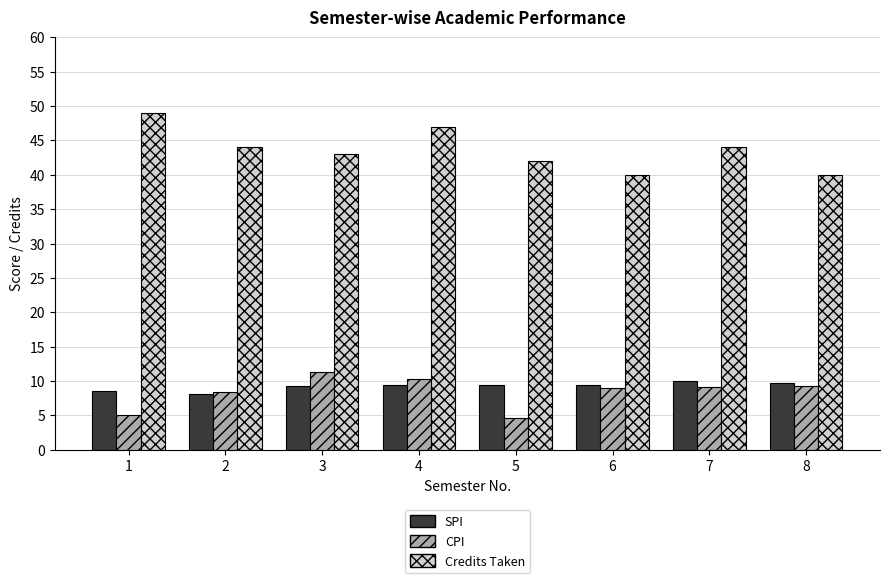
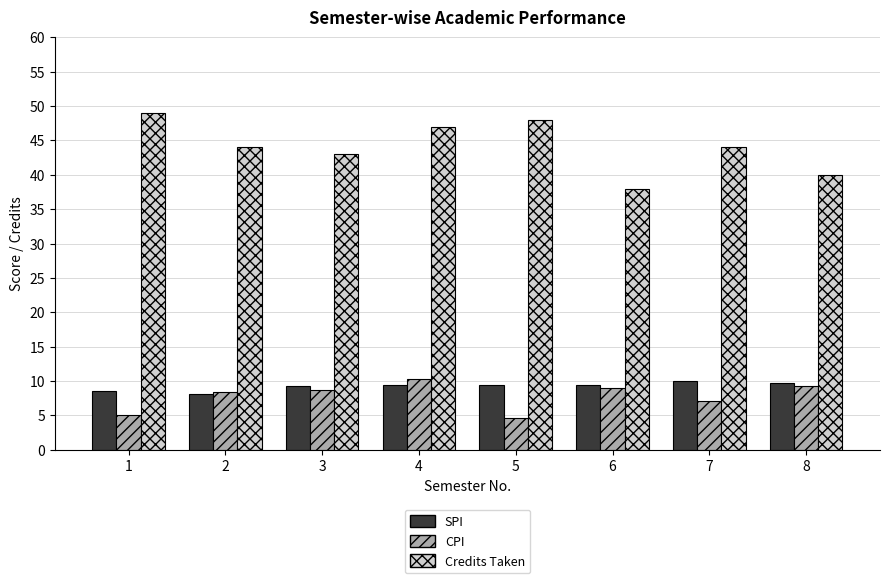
CPI, 3: 11 -> 9
Credits Taken, 5: 42 -> 48
Credits Taken, 6: 40 -> 38
CPI, 7: 9 -> 7
